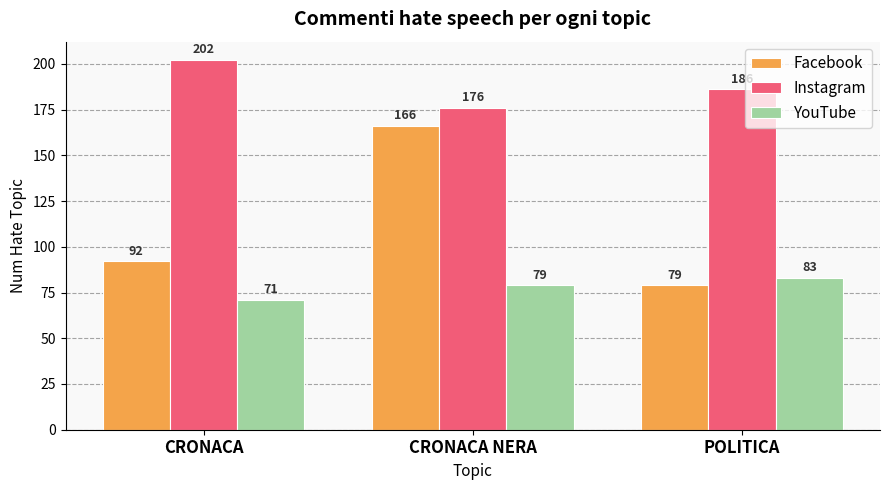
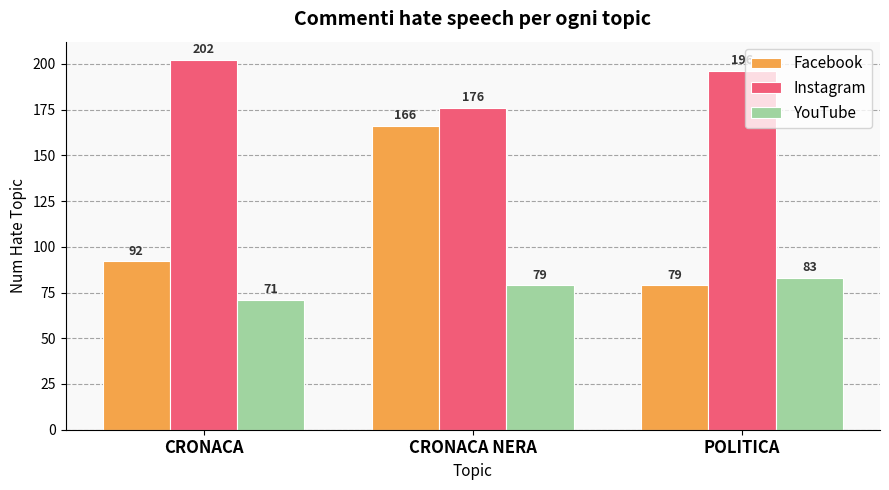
Instagram, POLITICA: 186 -> 196
